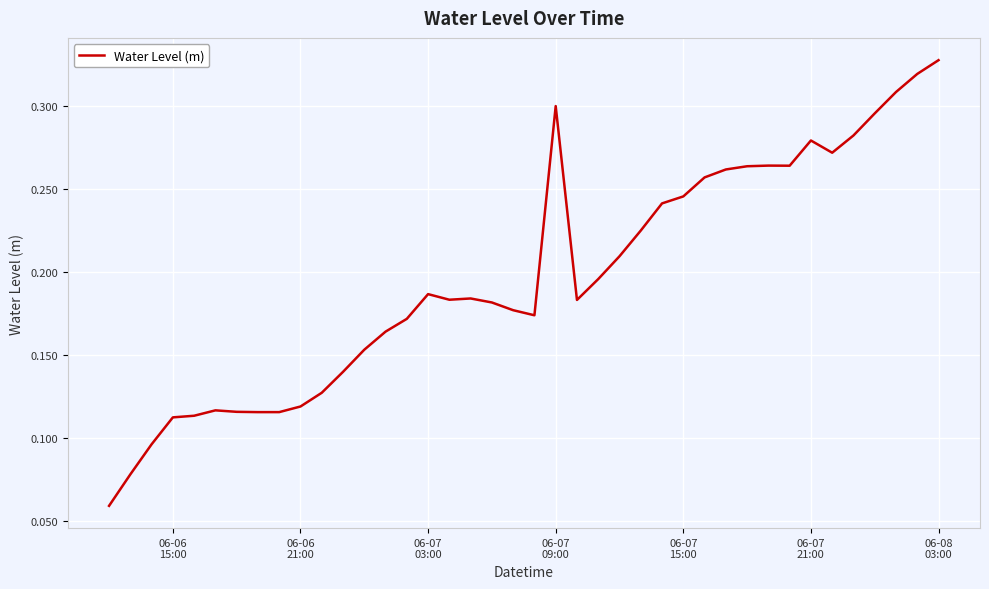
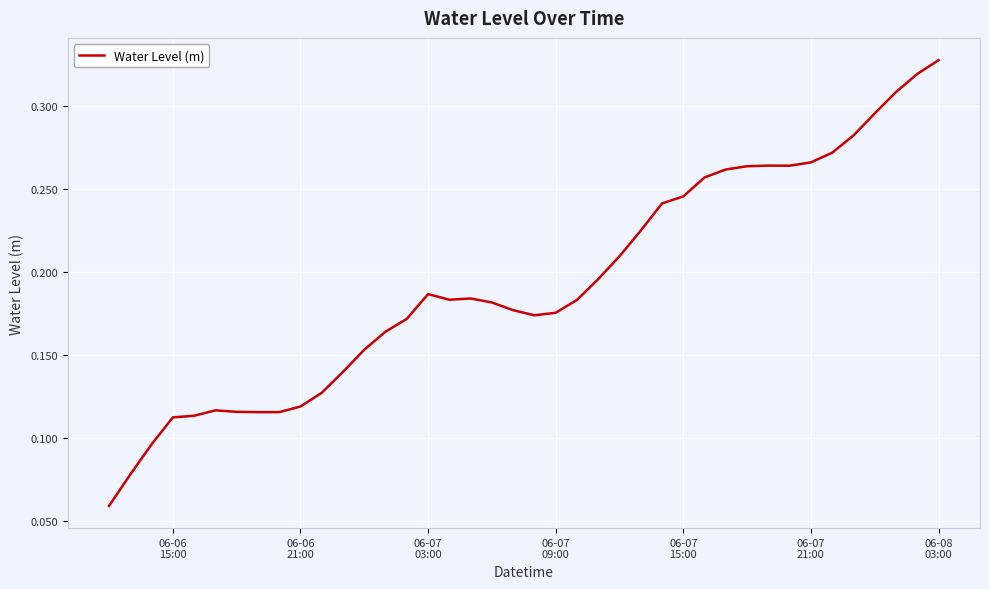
06-07 09:00: 0.300 -> 0.175
06-07 21:00: 0.279 -> 0.266
